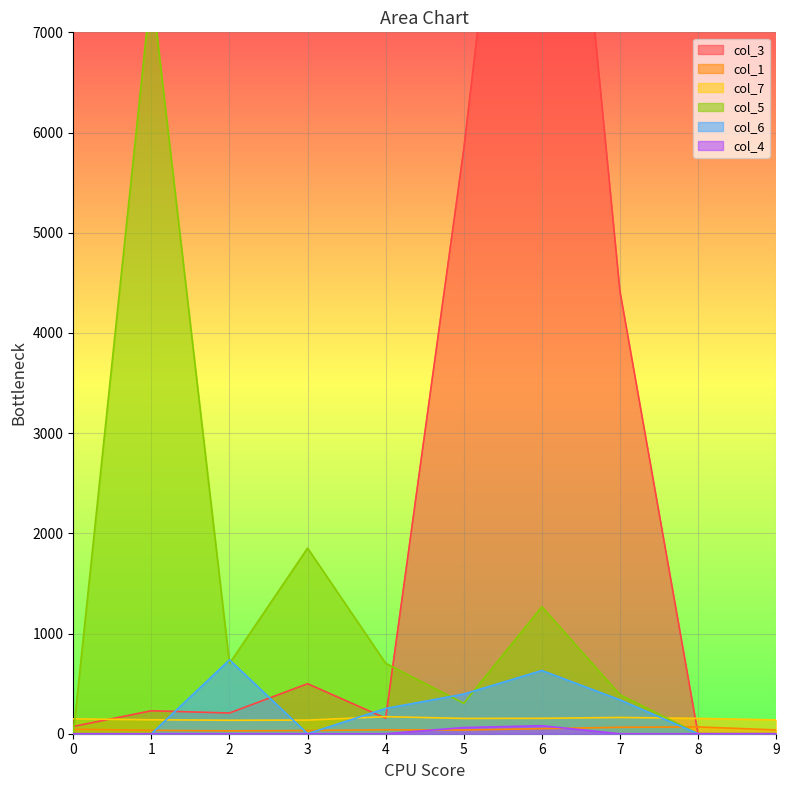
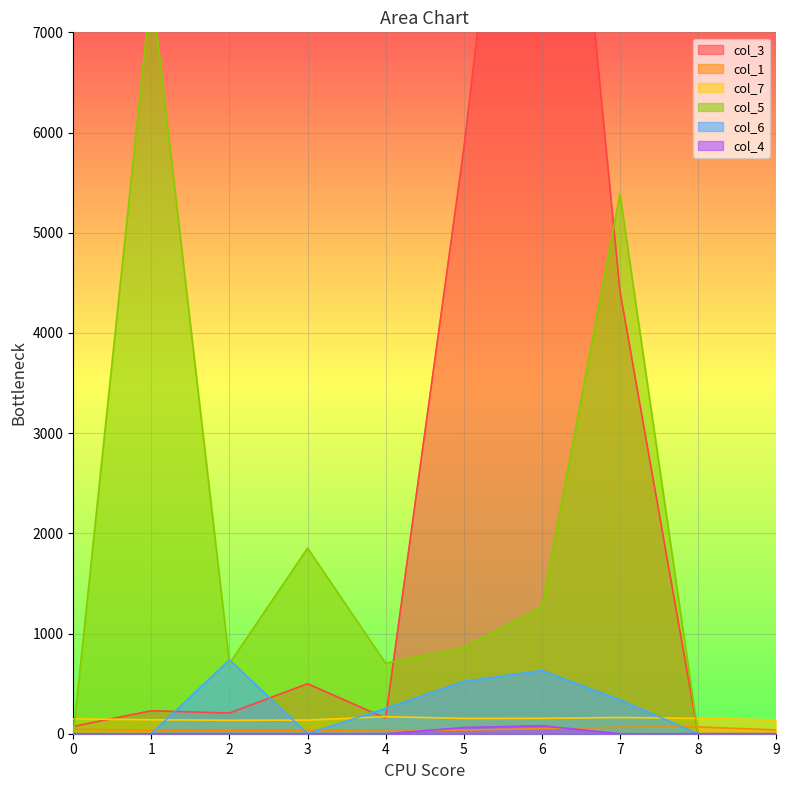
col_5, 5: 300 -> 860
col_6, 5: 400 -> 520
col_5, 7: 390 -> 5390
